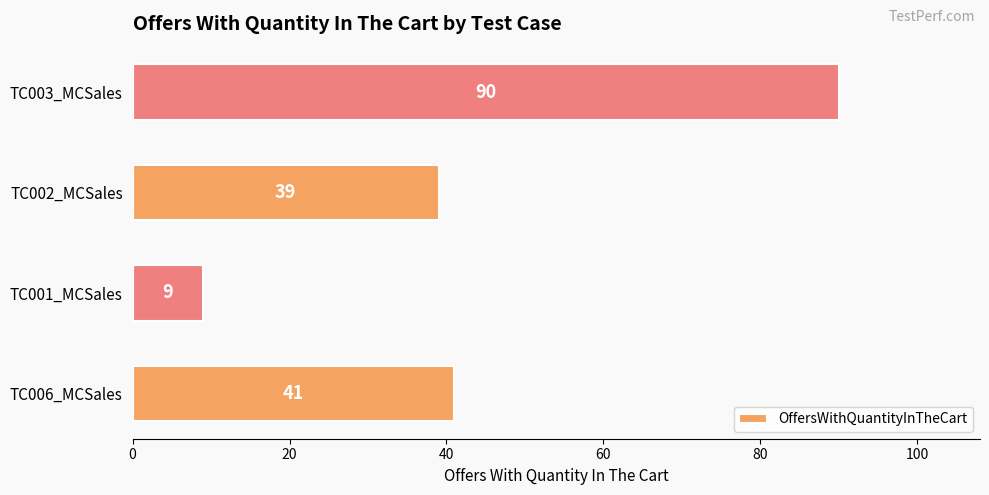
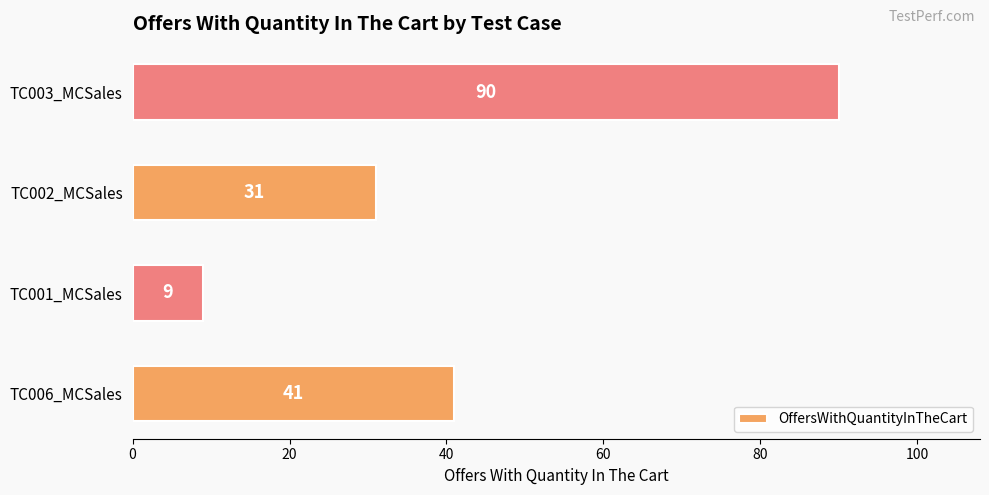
TC002_MCSales: 39 -> 31
